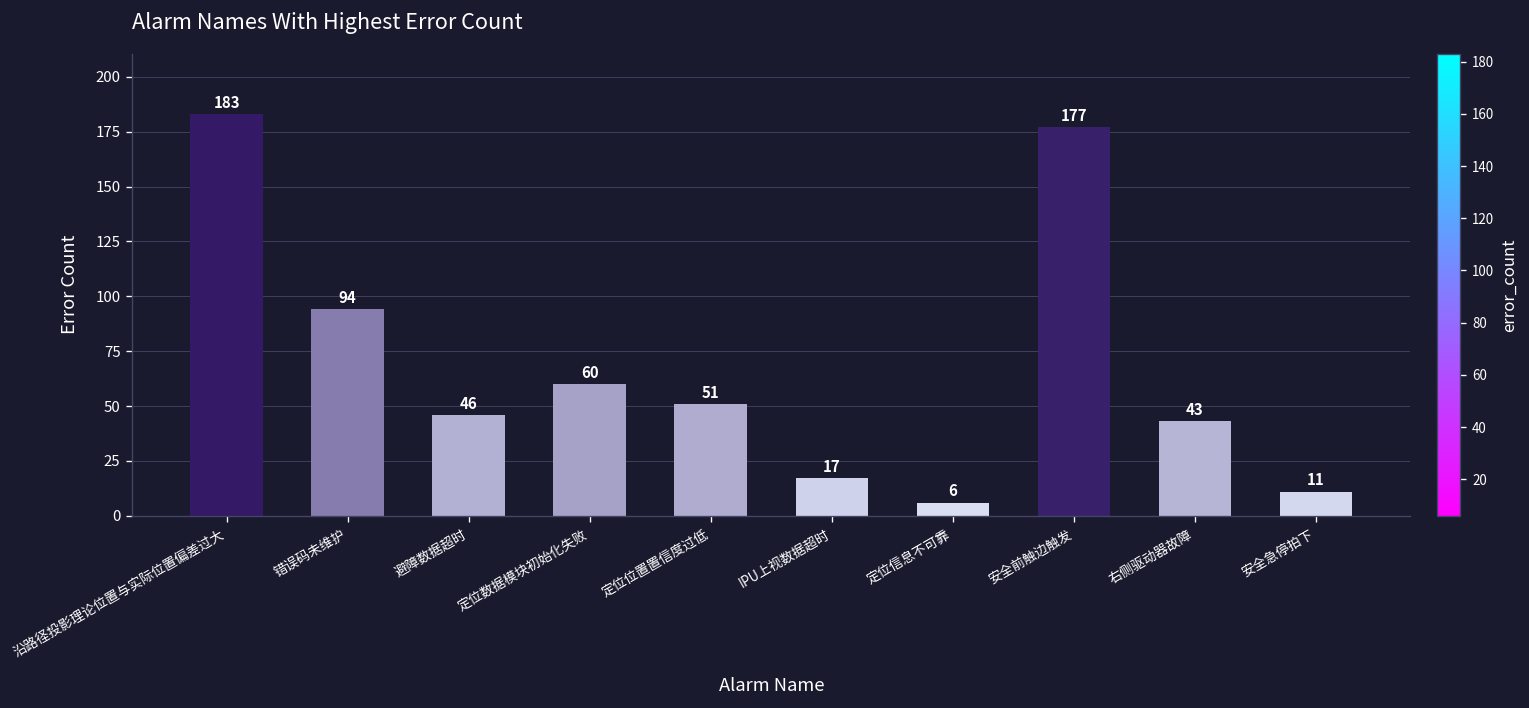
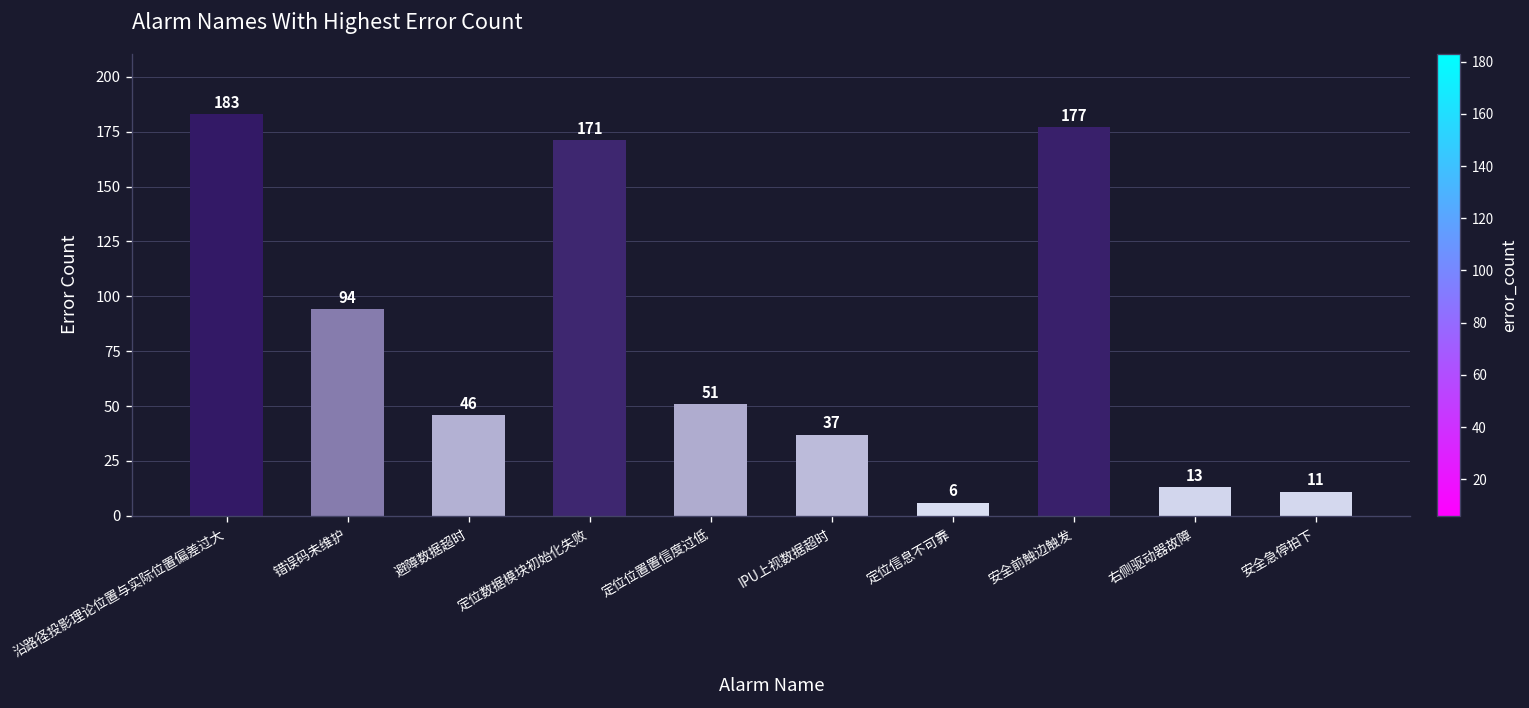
定位数据模块初始化失败: 60 -> 171
IPU上视数据超时: 17 -> 37
右侧驱动器故障: 43 -> 13
